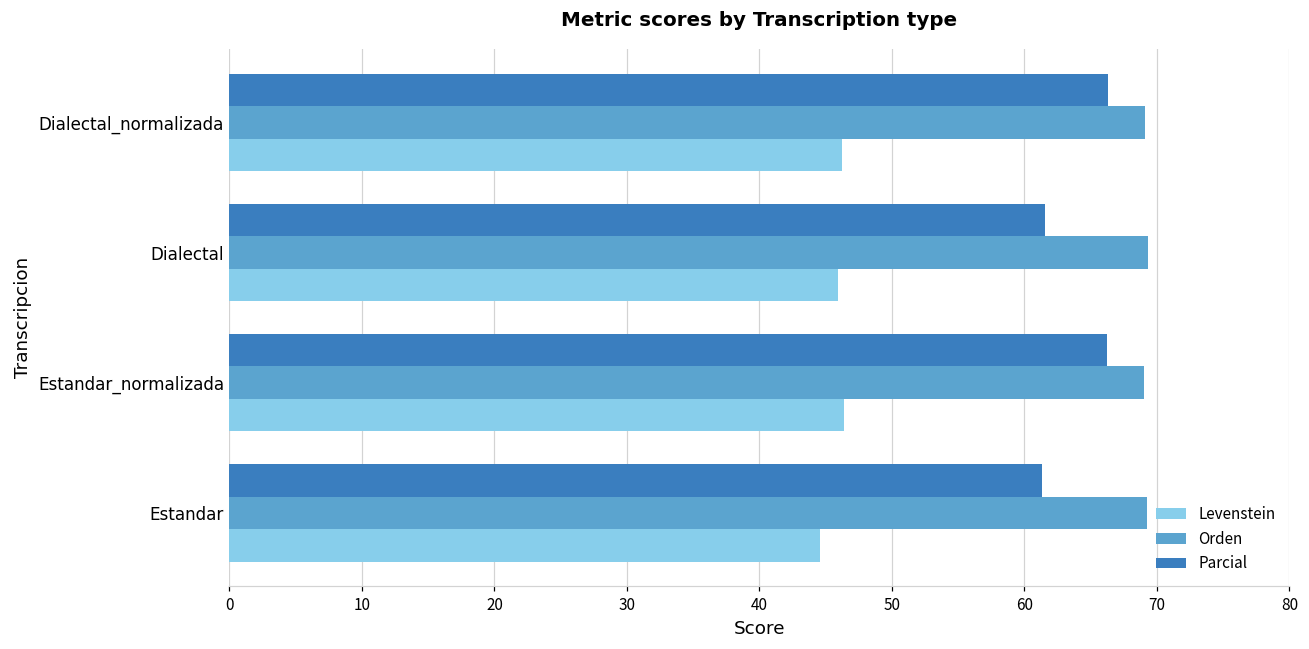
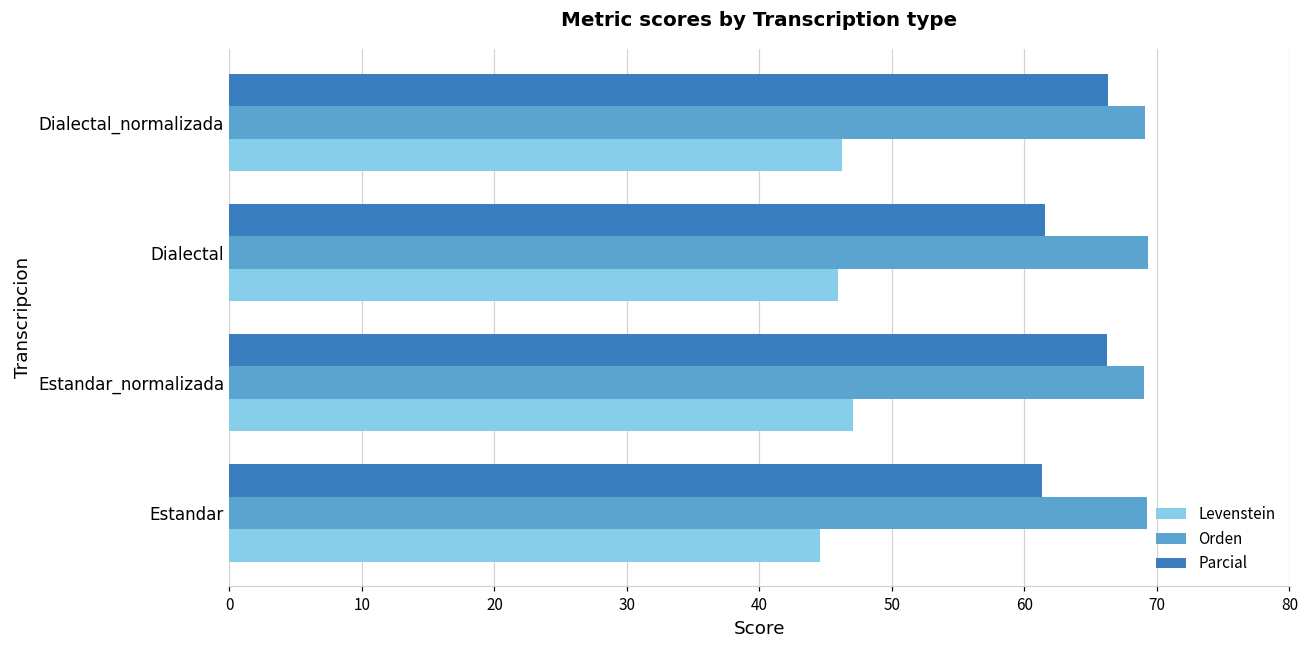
Levenstein, Estandar_normalizada: 46.4 -> 47.1
